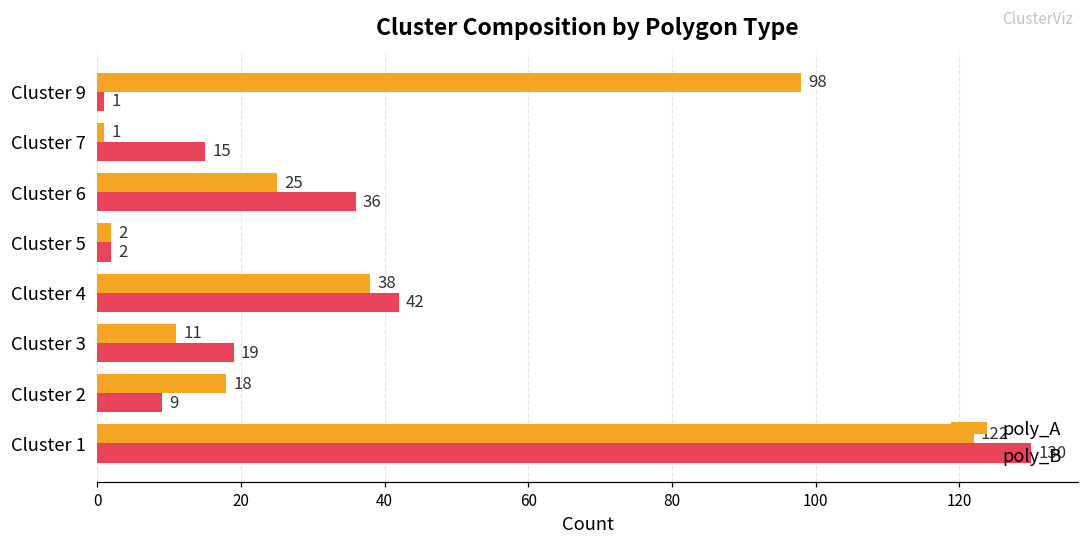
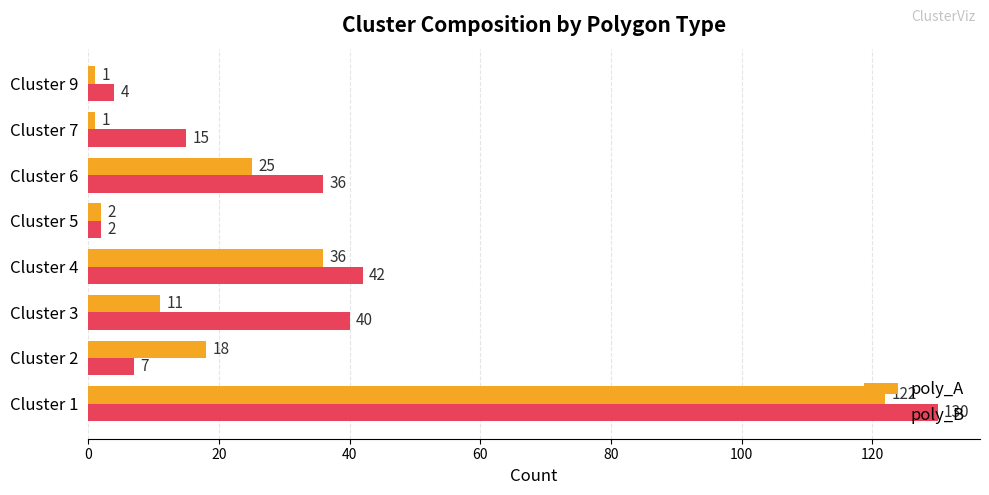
poly_A, Cluster 9: 98 -> 1
poly_B, Cluster 9: 1 -> 4
poly_A, Cluster 4: 38 -> 36
poly_B, Cluster 3: 19 -> 40
poly_B, Cluster 2: 9 -> 7
